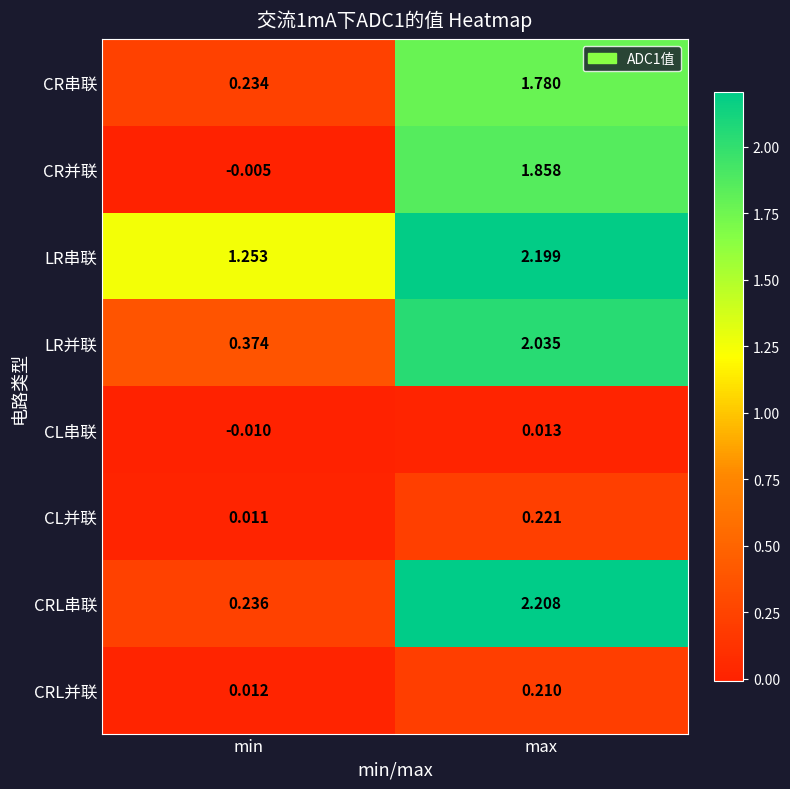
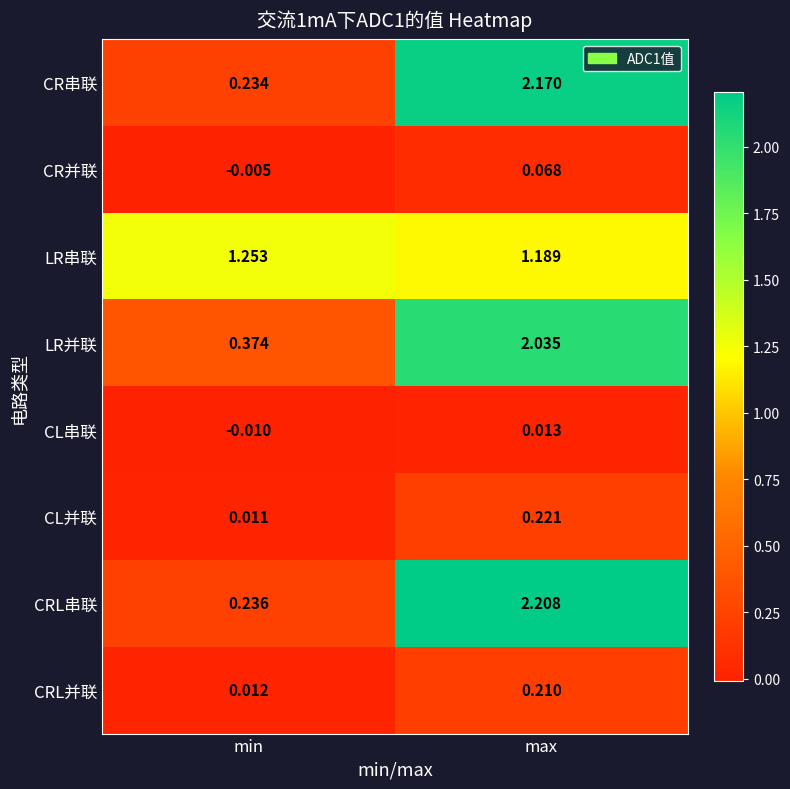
CR串联, max: 1.780 -> 2.170
CR并联, max: 1.858 -> 0.068
LR串联, max: 2.199 -> 1.189
